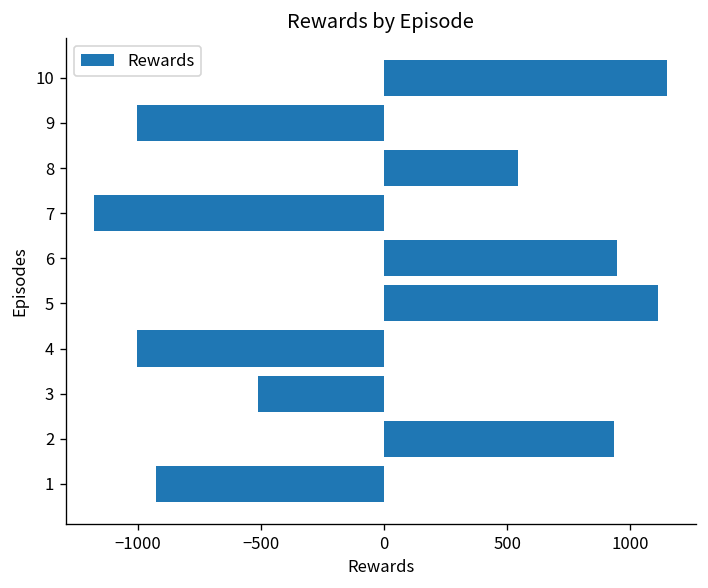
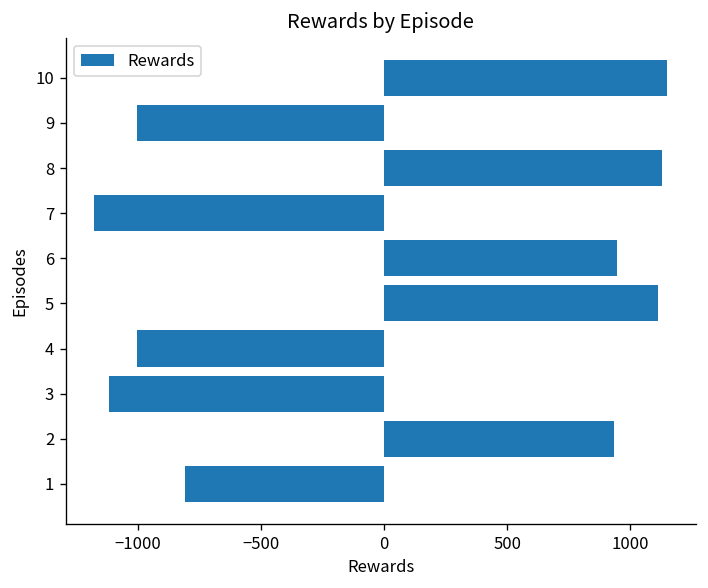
8: 540 -> 1130
3: -510 -> -1120
1: -930 -> -810
